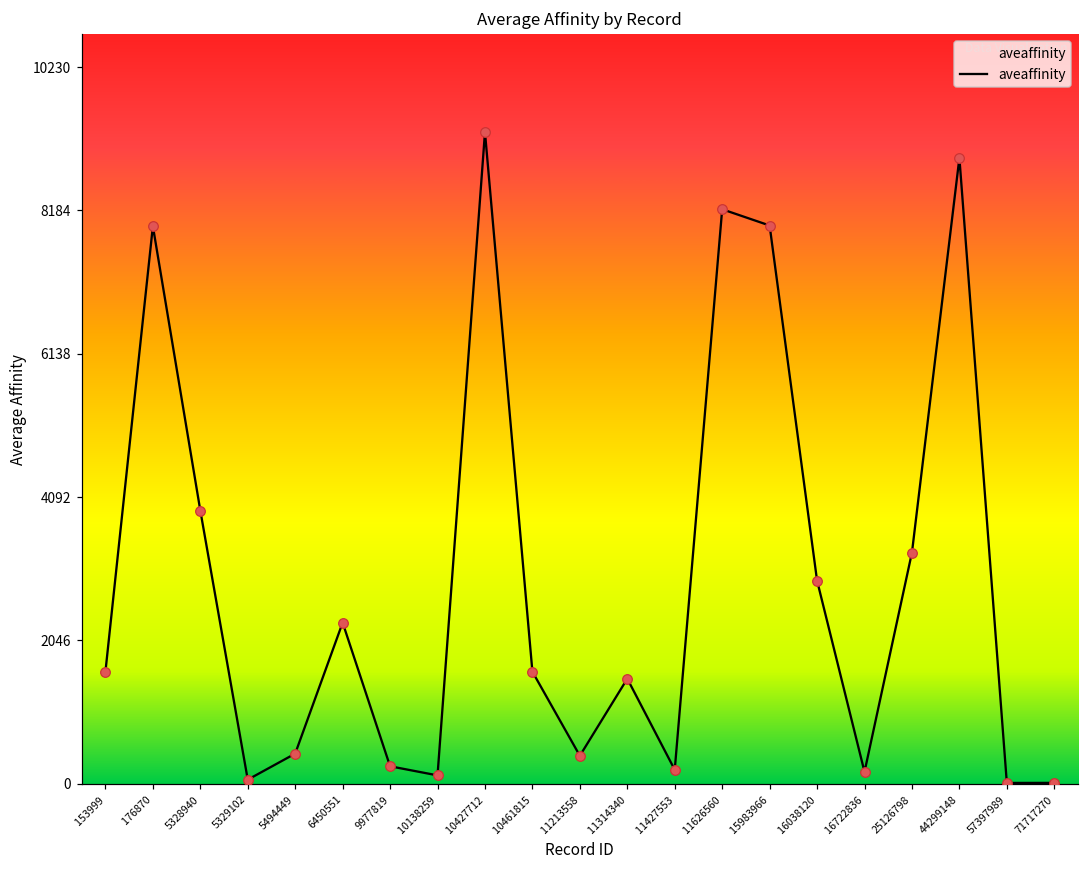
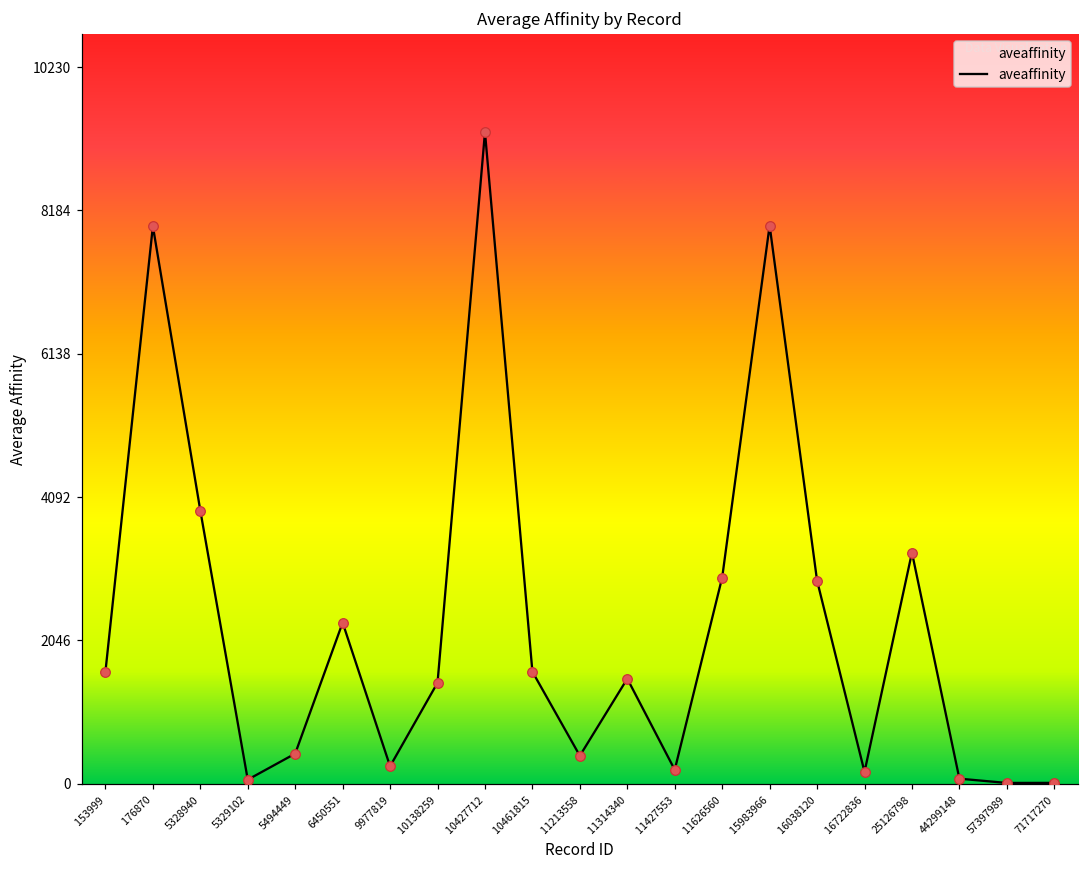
10138259: 100 -> 1400
11626560: 8200 -> 2900
44299148: 8900 -> 100
